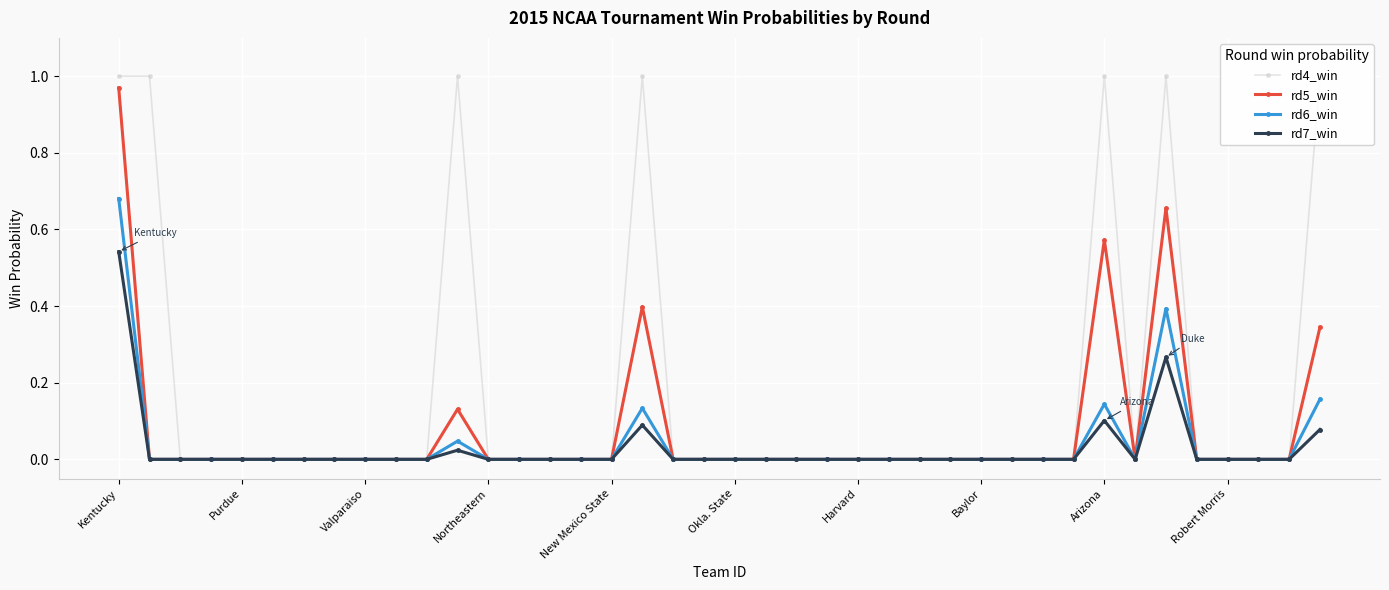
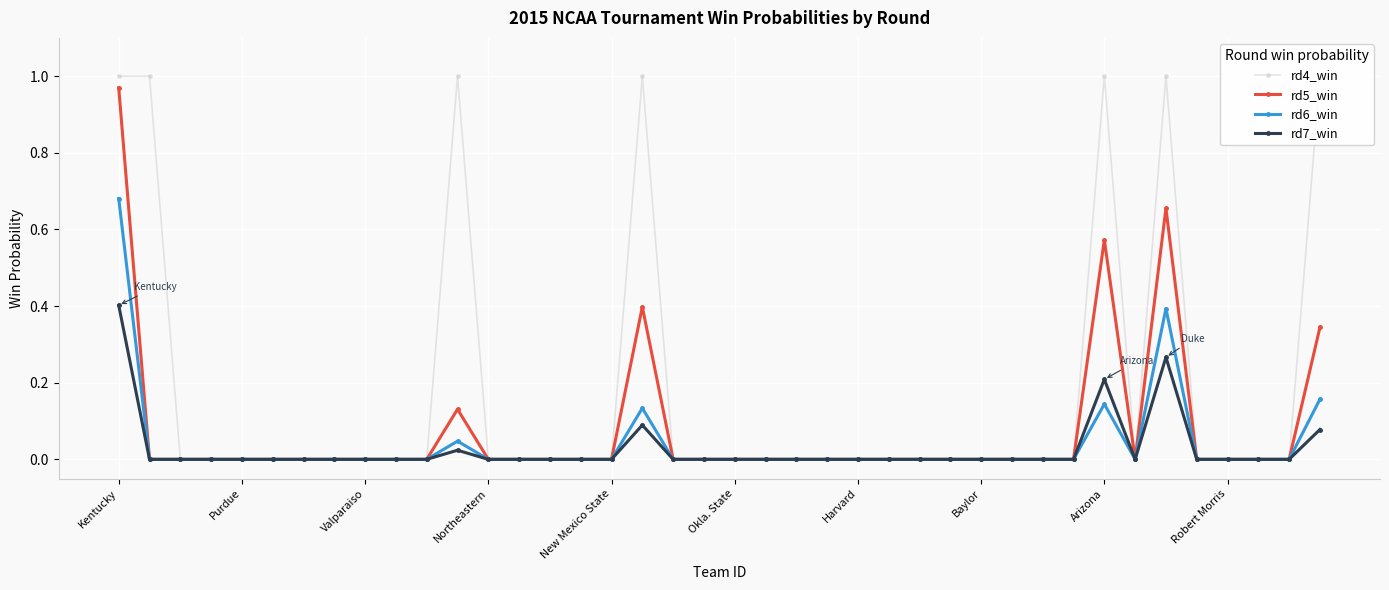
rd7_win, Kentucky: 0.54 -> 0.40
rd7_win, Arizona: 0.10 -> 0.21
